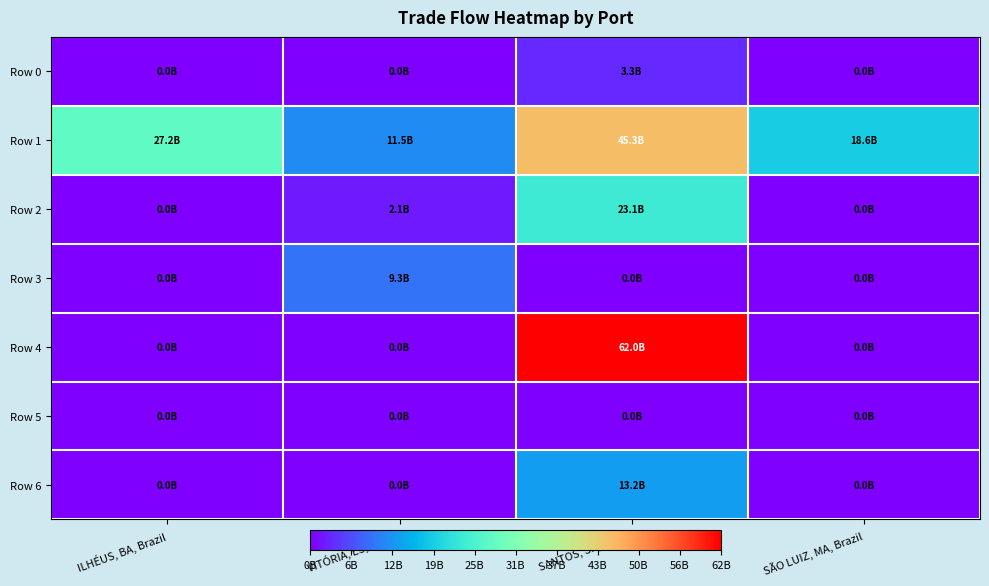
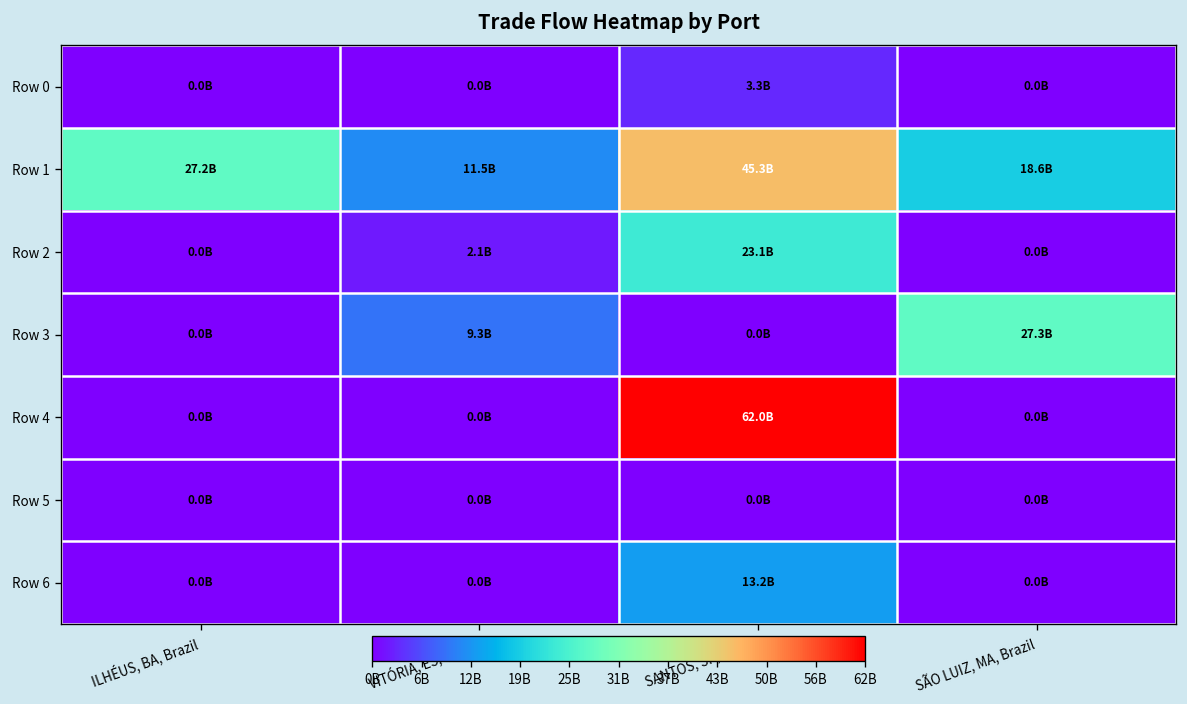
Row 3, SÃO LUIZ, MA, Brazil: 0.0B -> 27.3B
